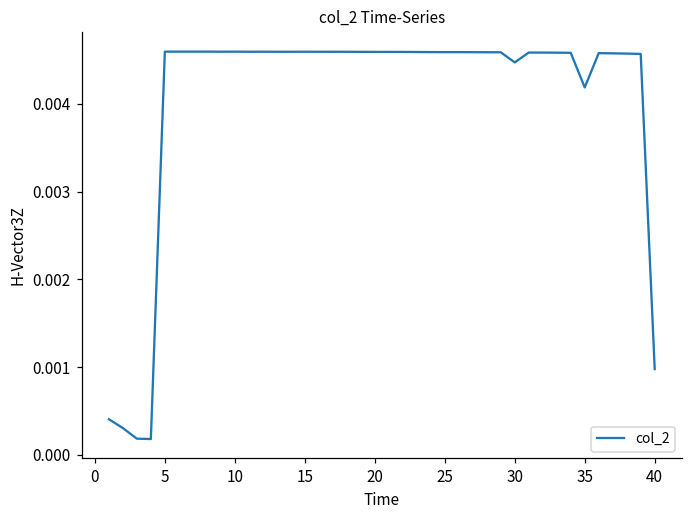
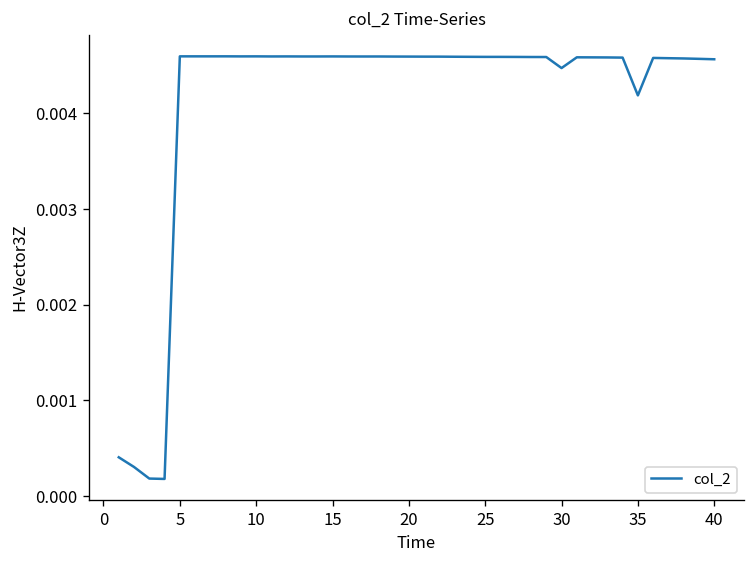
40: 0.0010 -> 0.0046
